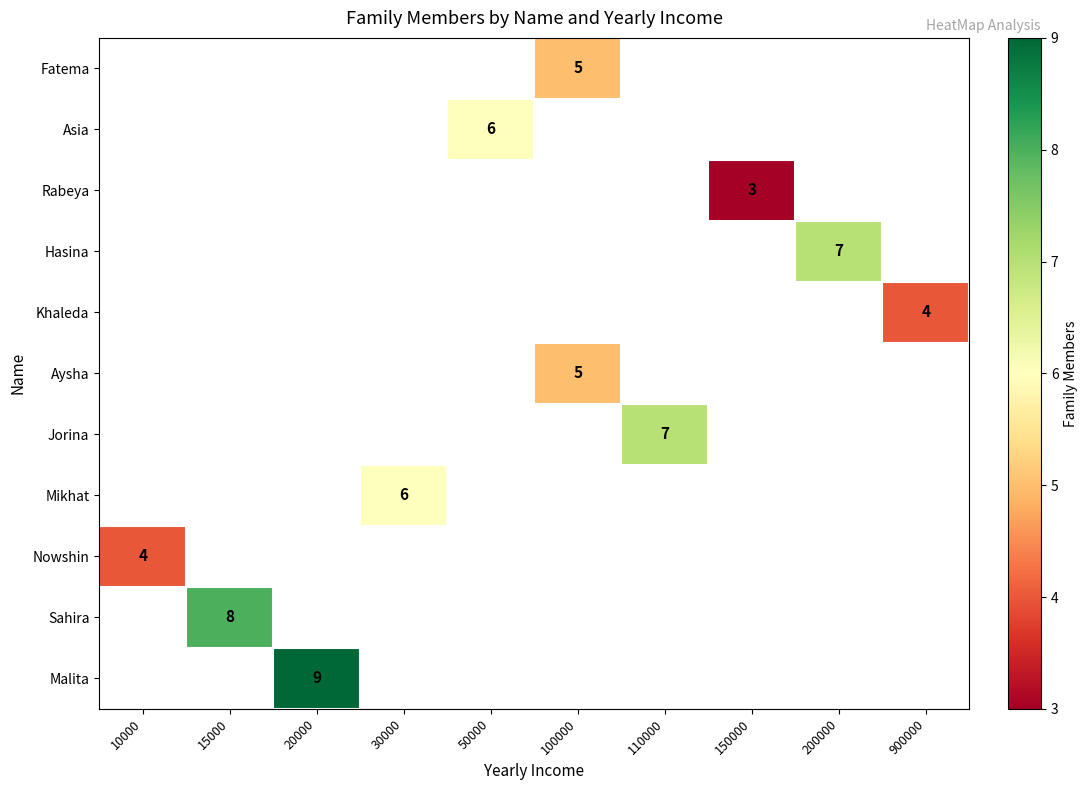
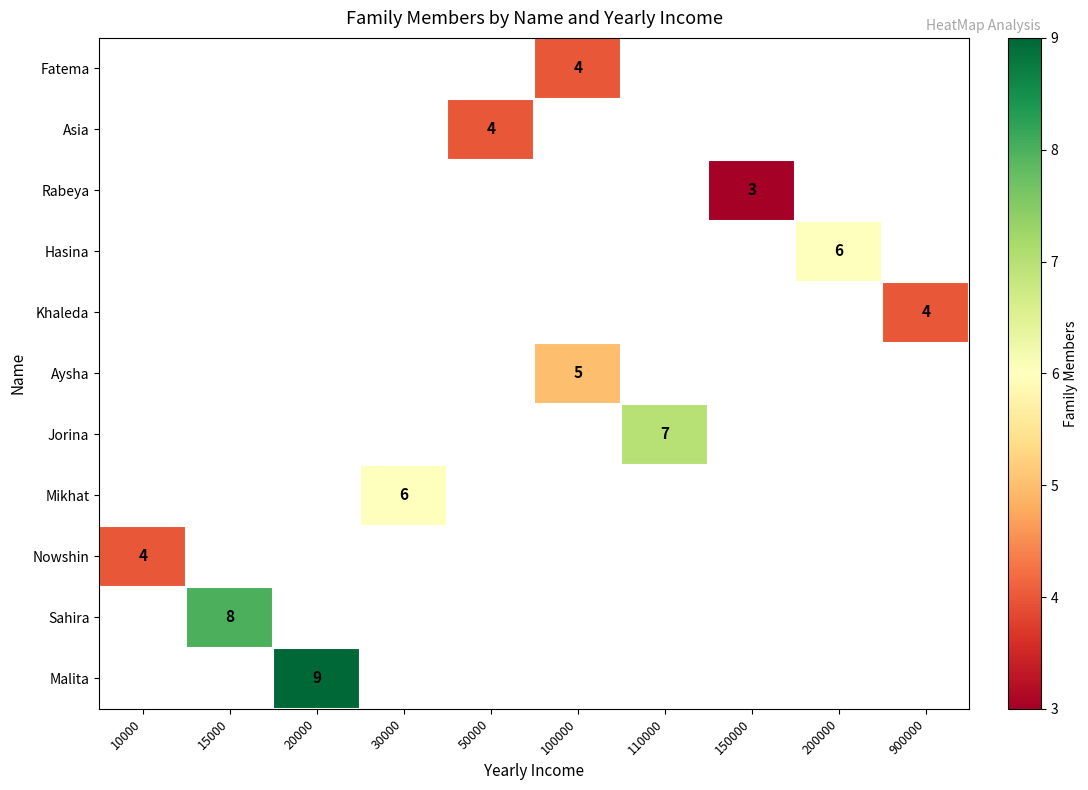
Fatema, 100000: 5 -> 4
Asia, 50000: 6 -> 4
Hasina, 200000: 7 -> 6
